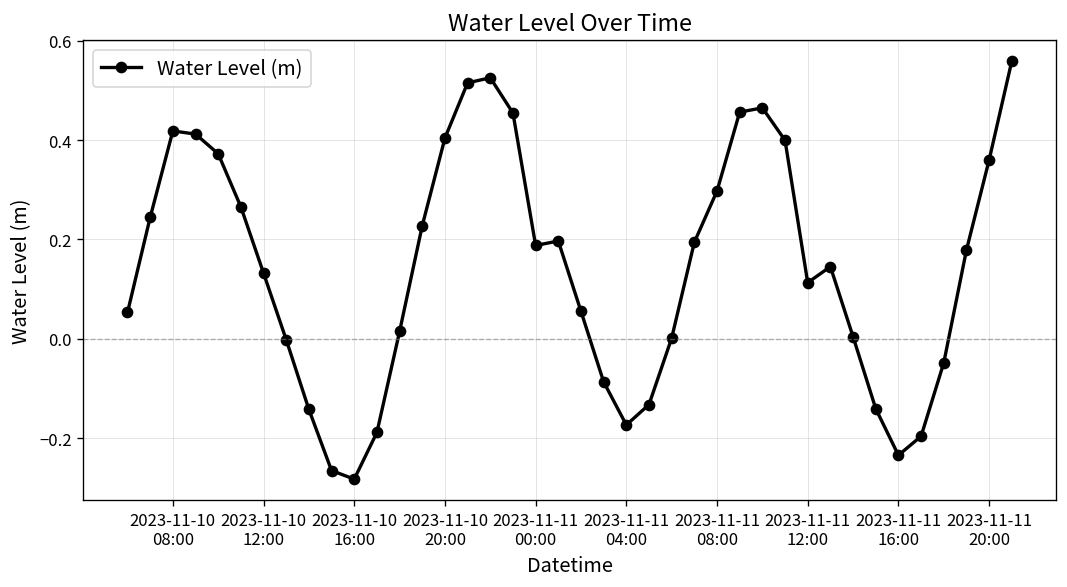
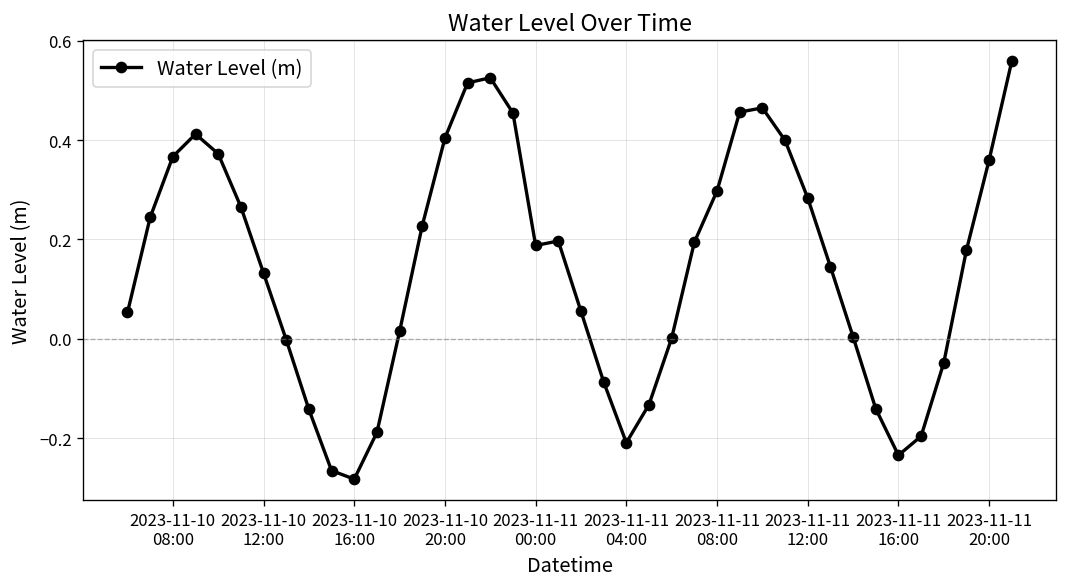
2023-11-10 08:00: 0.42 -> 0.37
2023-11-11 04:00: -0.17 -> -0.21
2023-11-11 12:00: 0.11 -> 0.28
